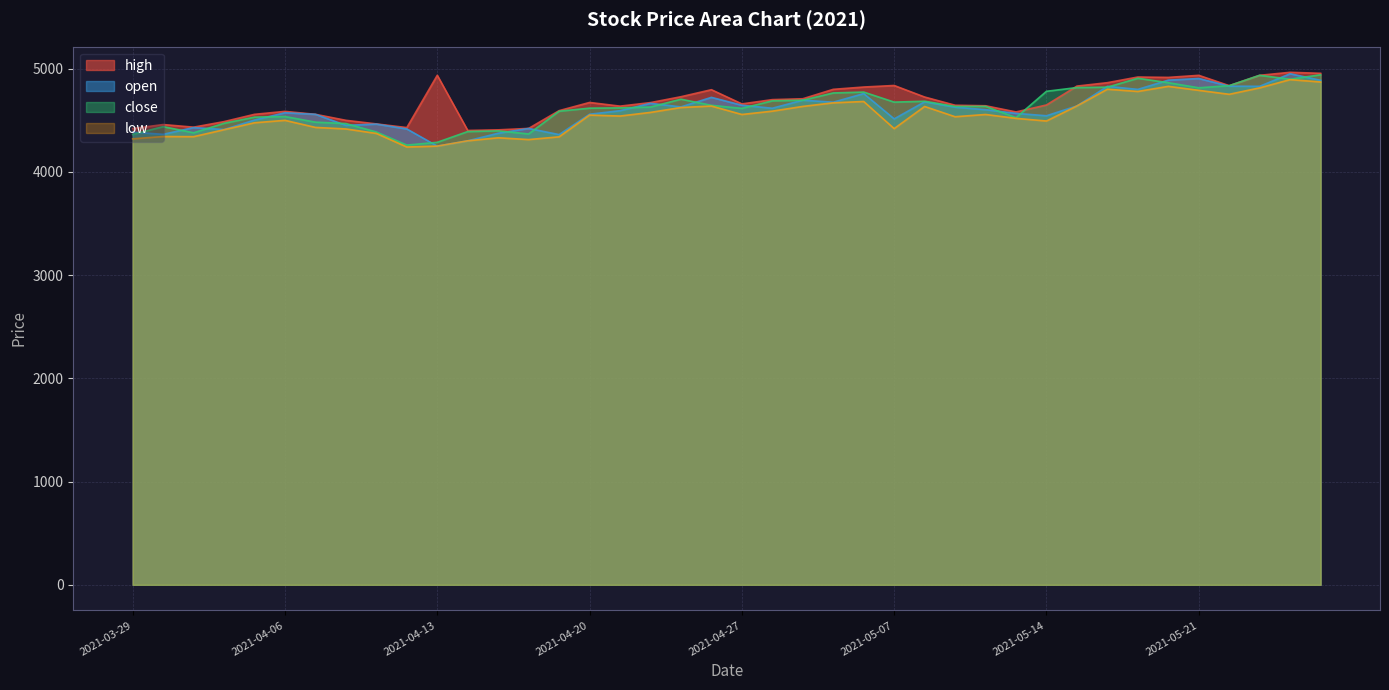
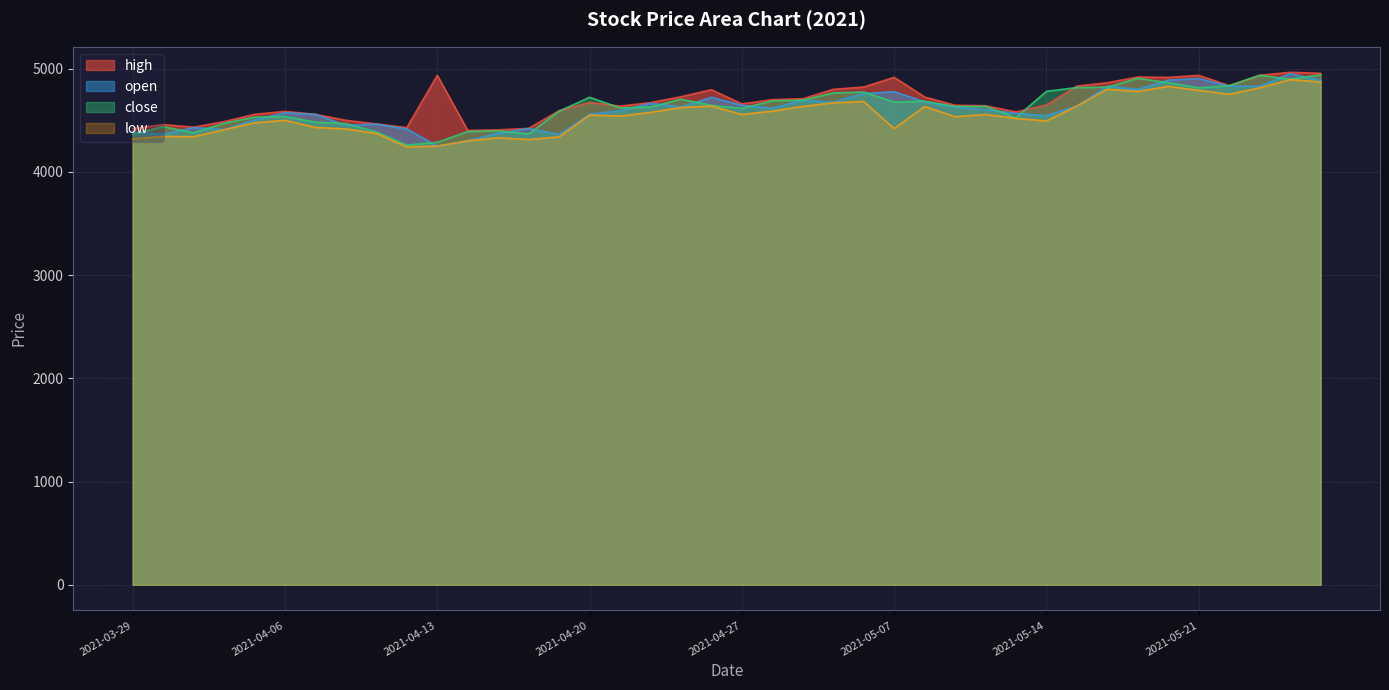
close, 2021-04-20: 4620 -> 4720
high, 2021-05-07: 4840 -> 4920
open, 2021-05-07: 4510 -> 4780
